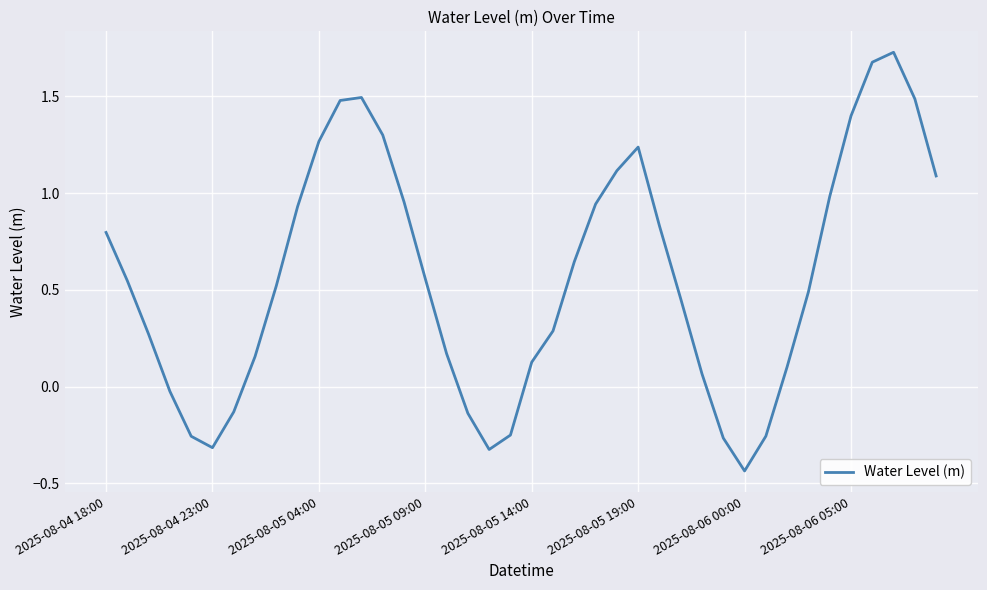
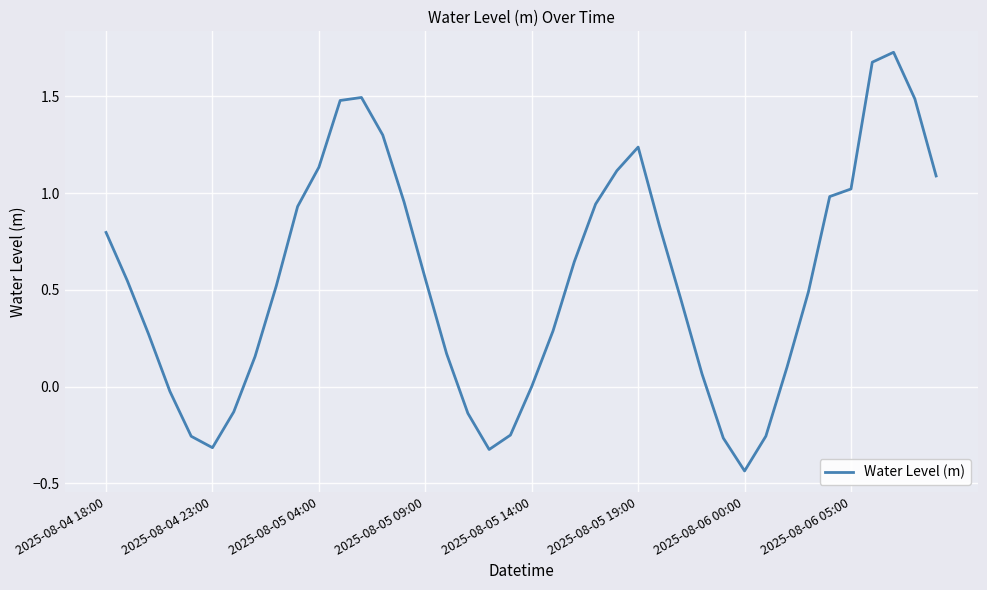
2025-08-05 04:00: 1.27 -> 1.13
2025-08-05 14:00: 0.13 -> 0.00
2025-08-06 05:00: 1.40 -> 1.02
